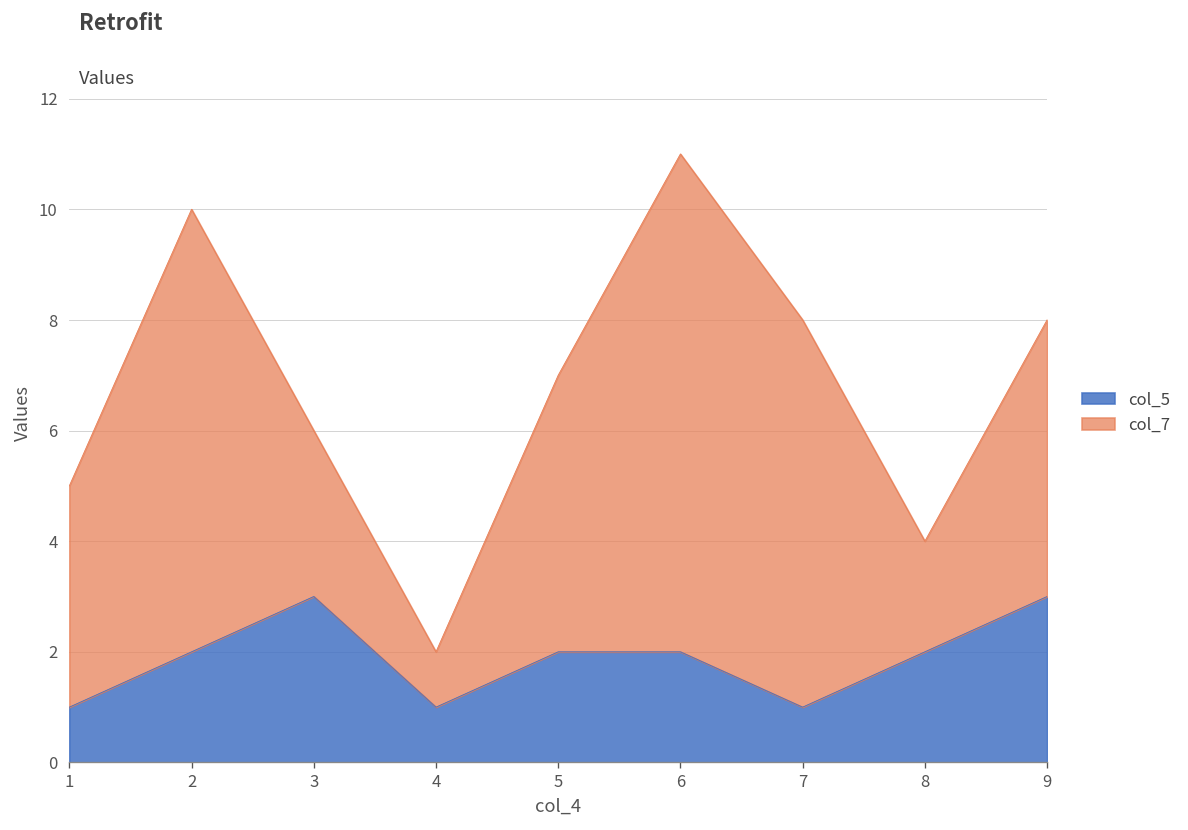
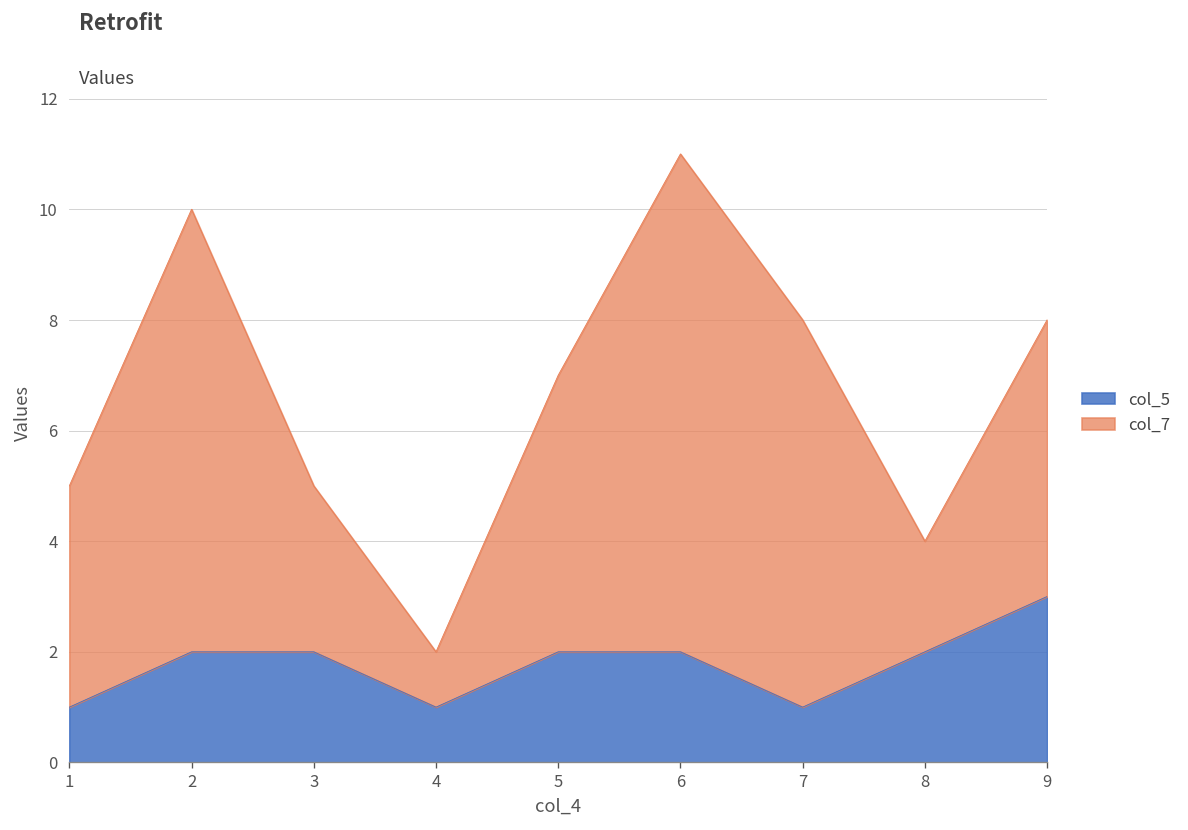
col_5, 3: 3 -> 2
